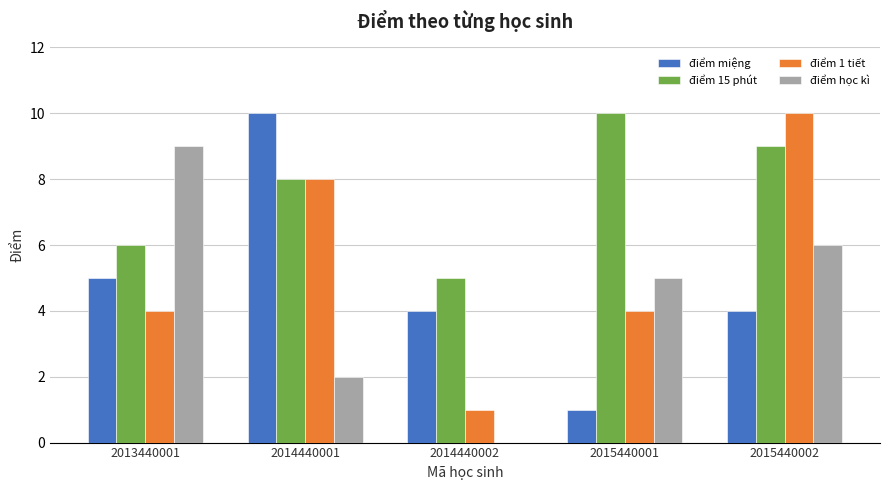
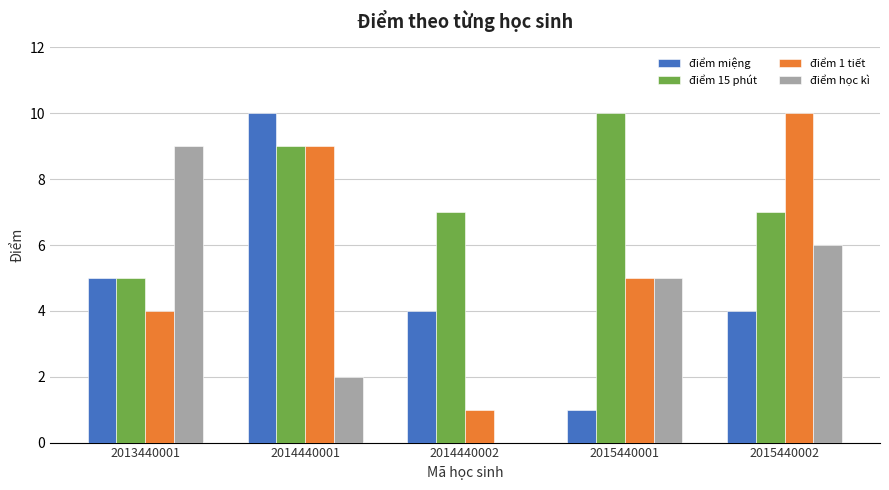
điểm 15 phút, 2013440001: 6 -> 5
điểm 15 phút, 2014440001: 8 -> 9
điểm 1 tiết, 2014440001: 8 -> 9
điểm 15 phút, 2014440002: 5 -> 7
điểm 1 tiết, 2015440001: 4 -> 5
điểm 15 phút, 2015440002: 9 -> 7
